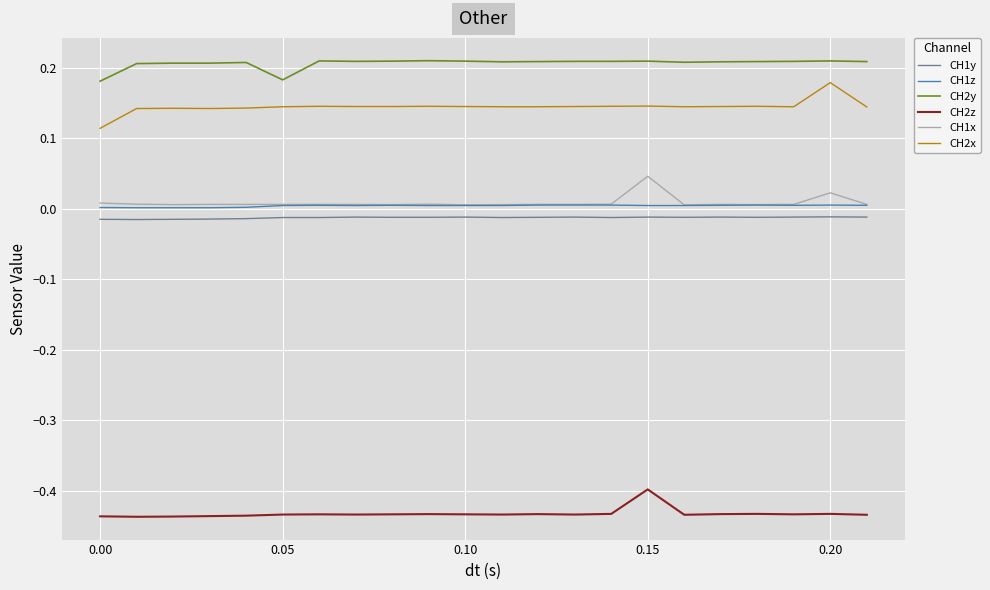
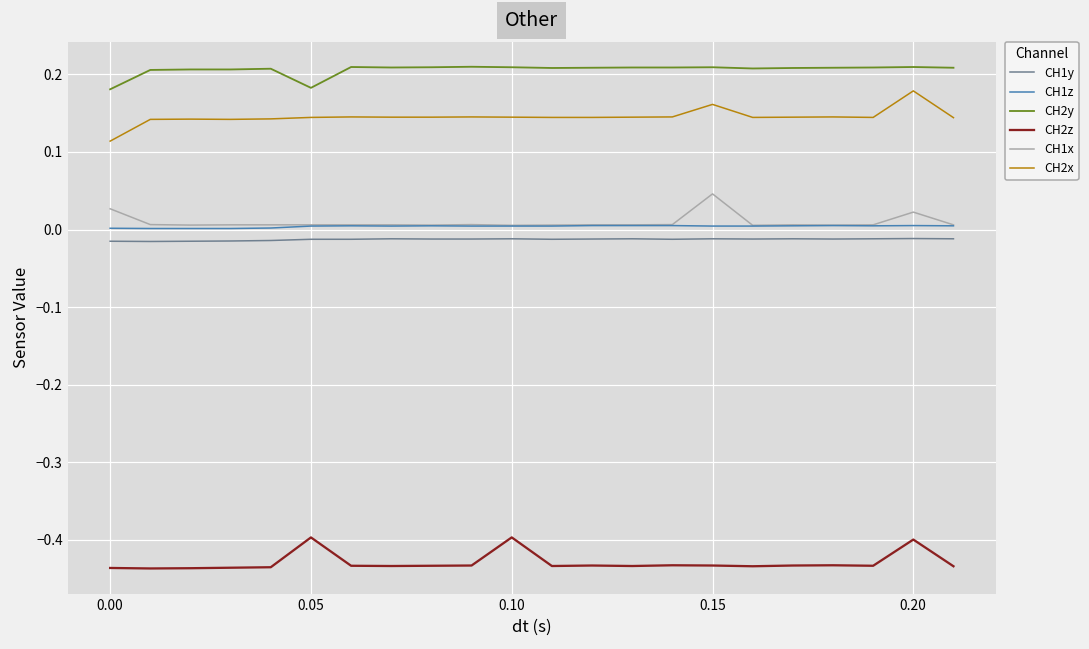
CH1x, 0.00: 0.01 -> 0.03
CH2z, 0.05: -0.43 -> -0.40
CH2z, 0.10: -0.43 -> -0.40
CH2z, 0.15: -0.40 -> -0.43
CH2x, 0.15: 0.15 -> 0.16
CH2z, 0.20: -0.43 -> -0.40
